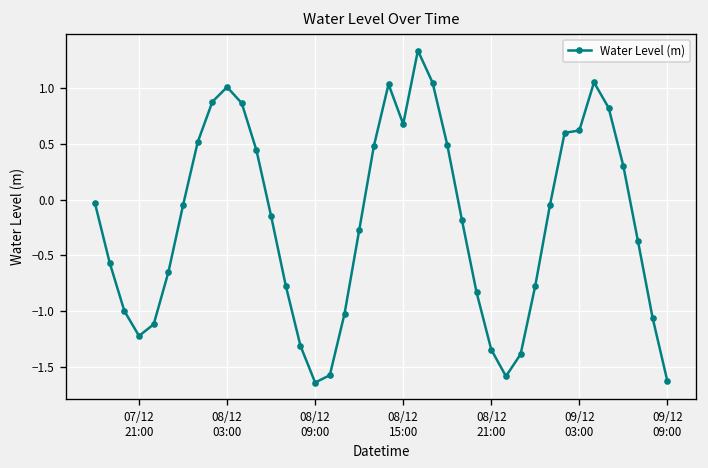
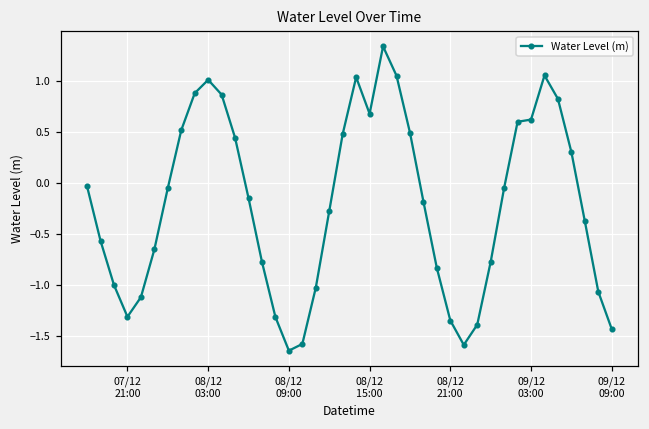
07/12 21:00: -1.2 -> -1.3
09/12 09:00: -1.6 -> -1.4
